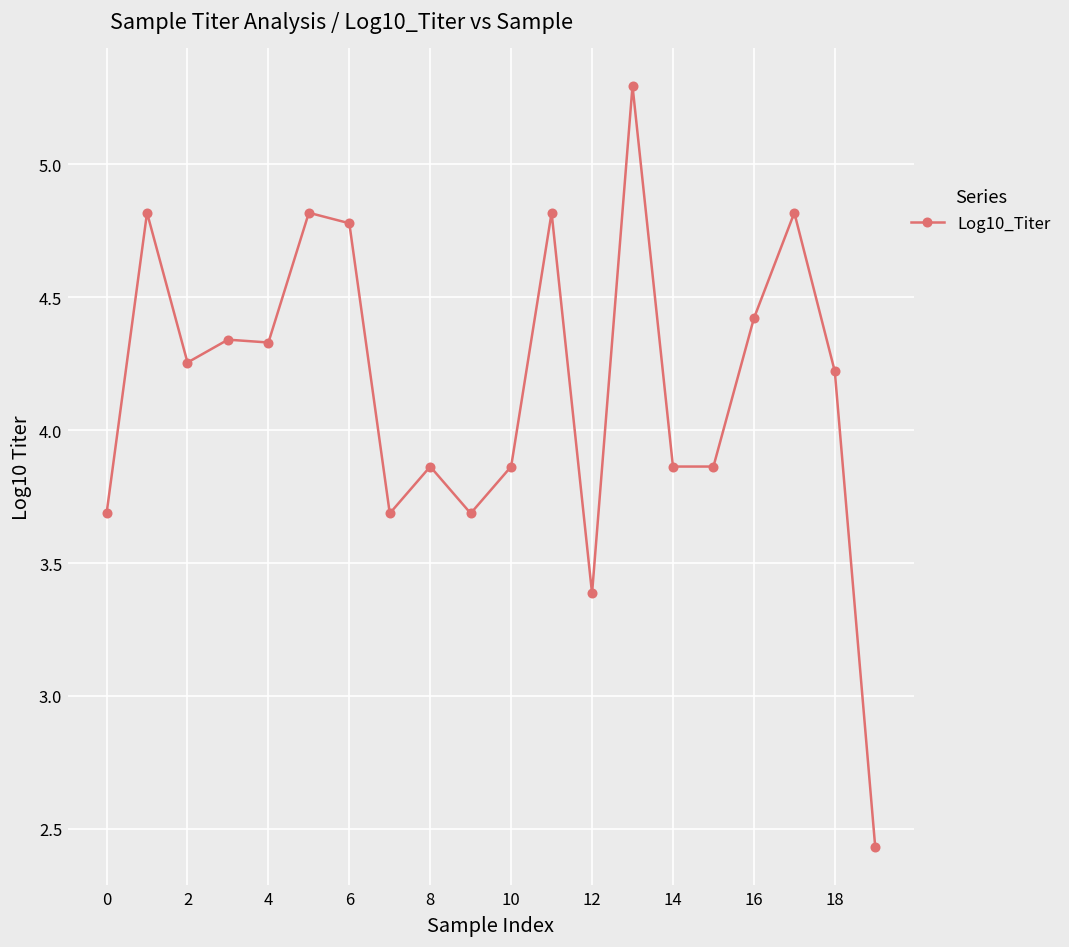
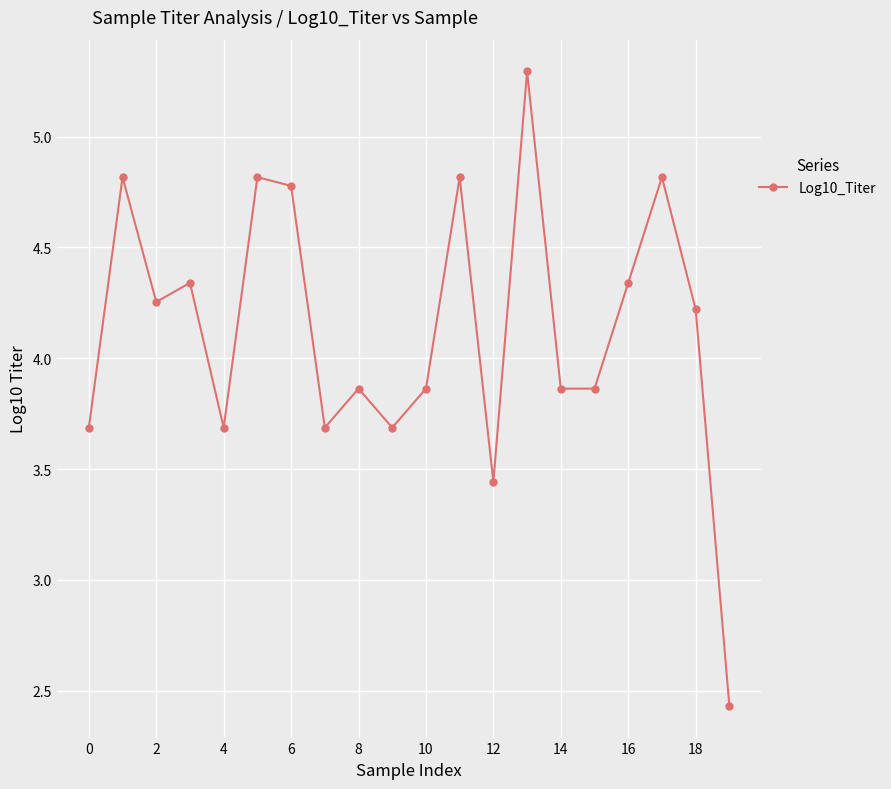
4: 4.33 -> 3.69
12: 3.39 -> 3.44
16: 4.42 -> 4.34
